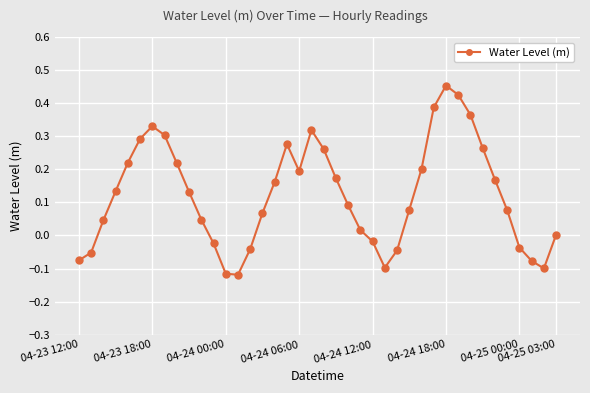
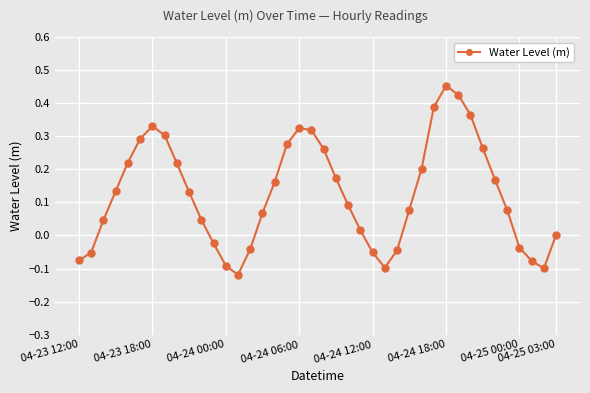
04-24 00:00: -0.12 -> -0.09
04-24 06:00: 0.19 -> 0.32
04-24 12:00: -0.02 -> -0.05
